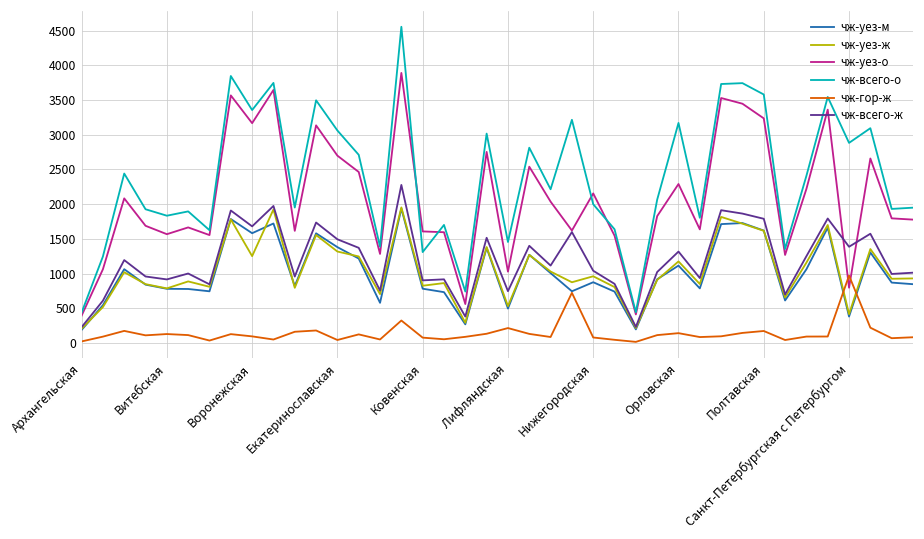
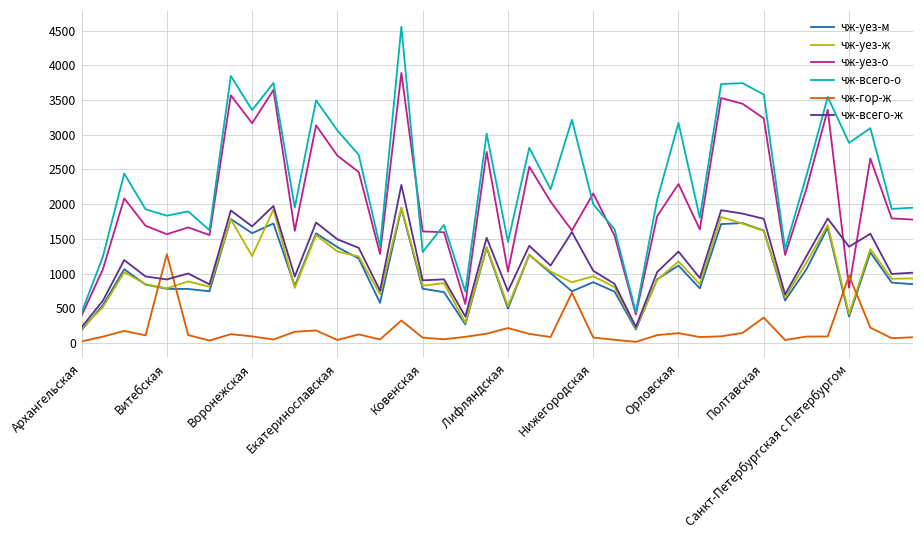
чж-гор-ж, Витебская: 100 -> 1300
чж-гор-ж, Полтавская: 200 -> 400
